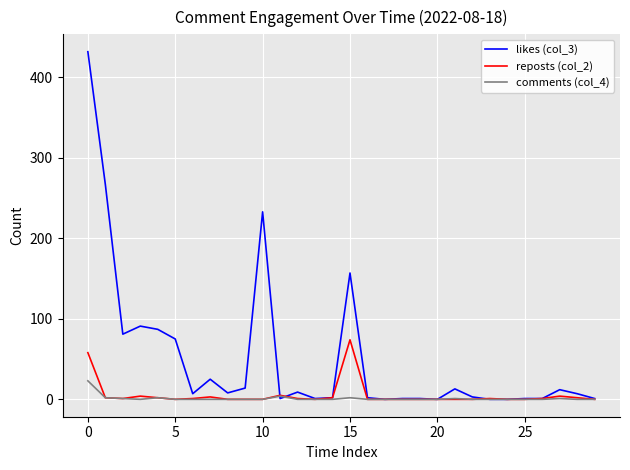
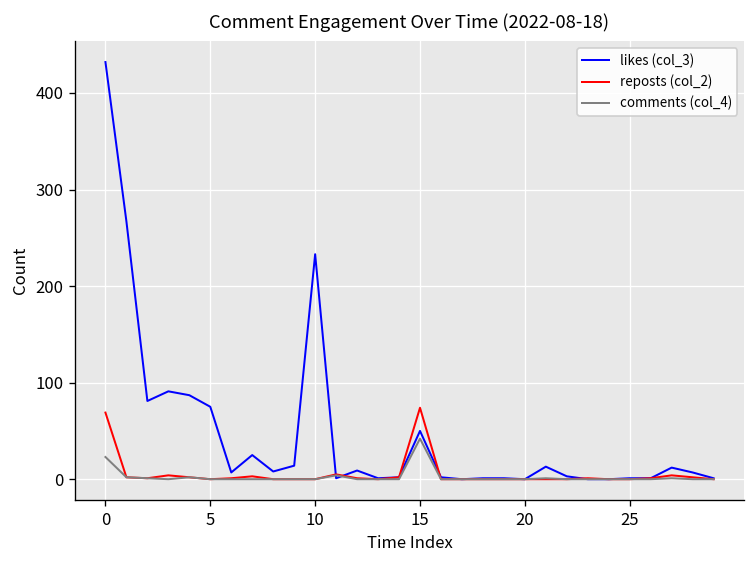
reposts (col_2), 0: 60 -> 70
likes (col_3), 15: 160 -> 50
comments (col_4), 15: 0 -> 40
